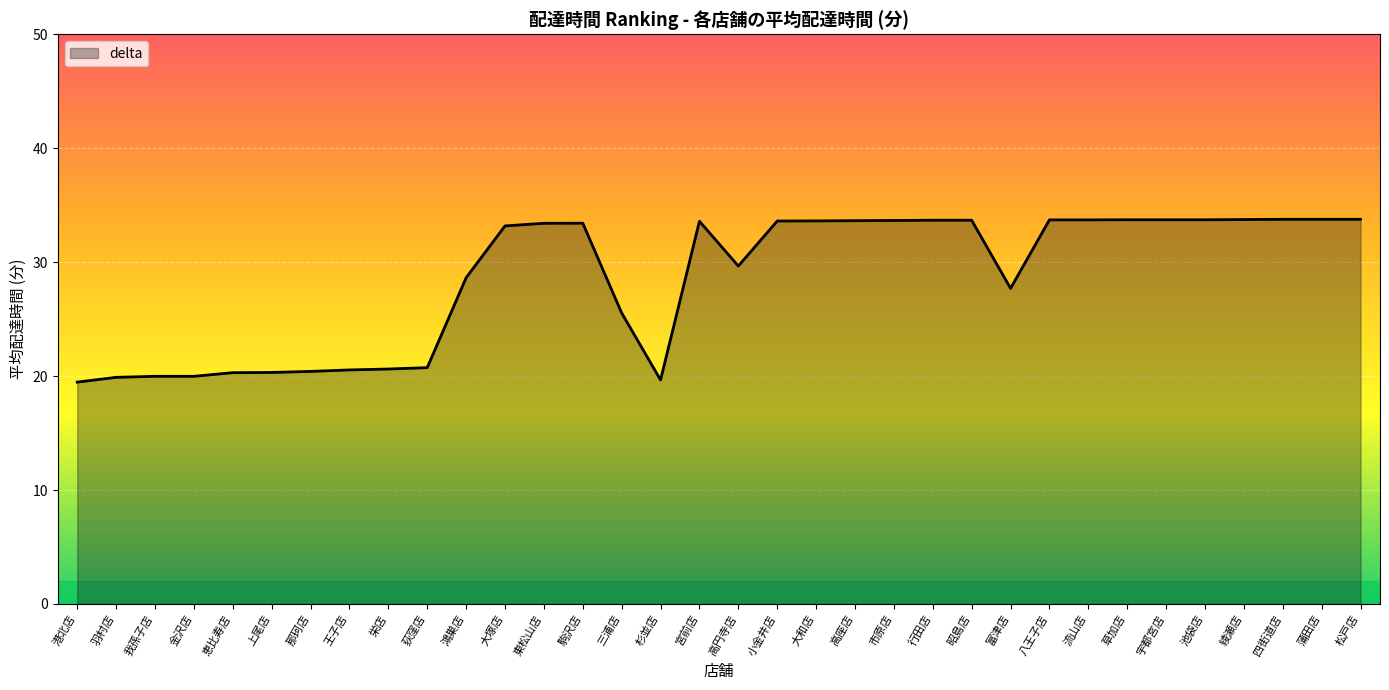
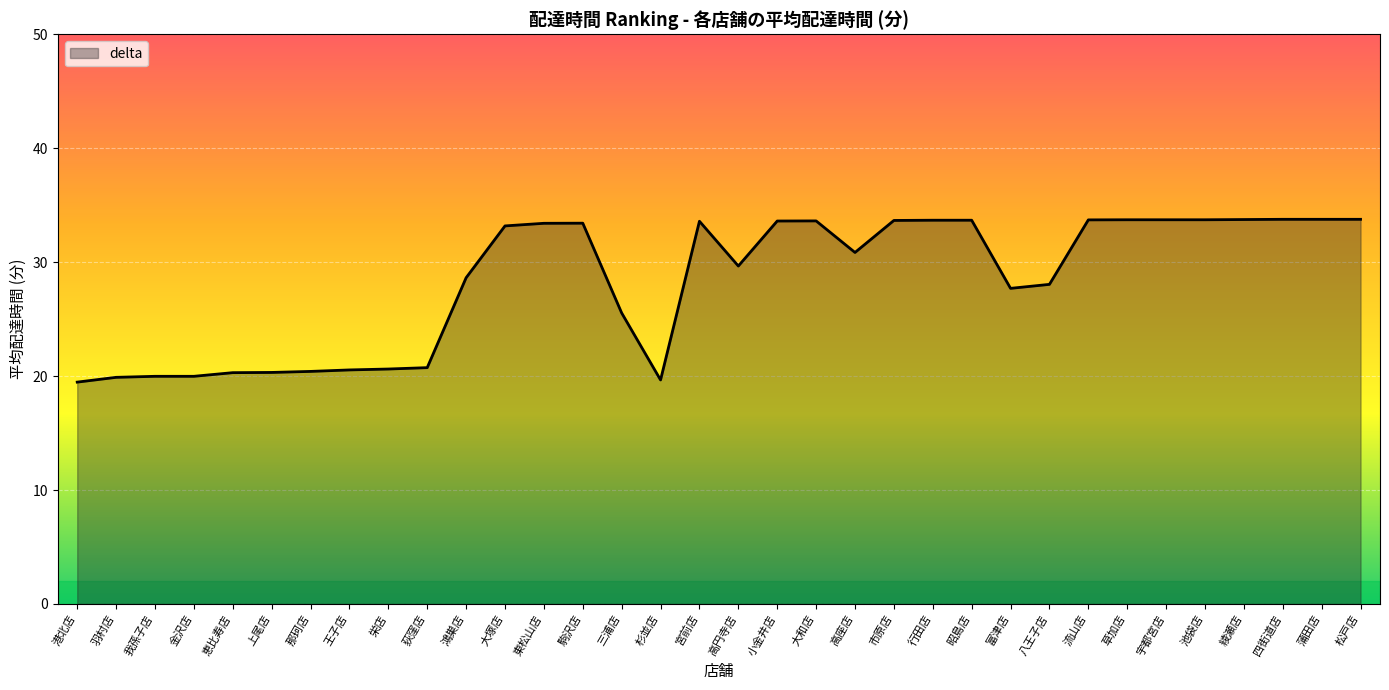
高座店: 33.6 -> 30.9
八王子店: 33.7 -> 28.1
